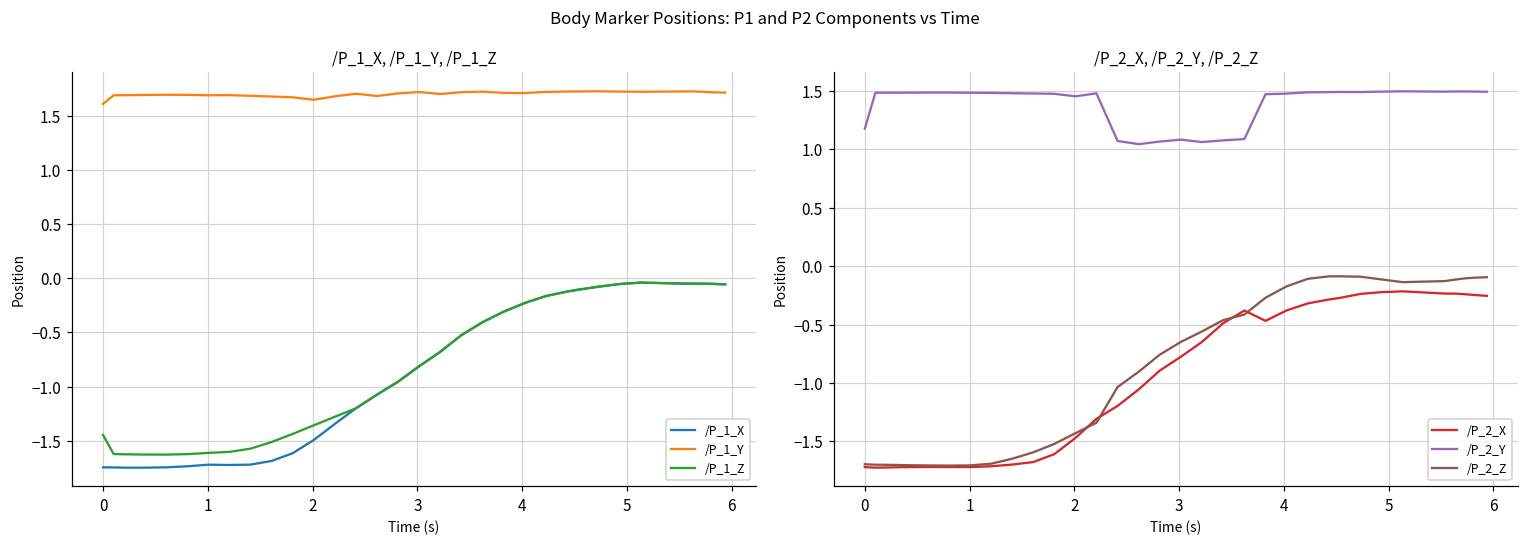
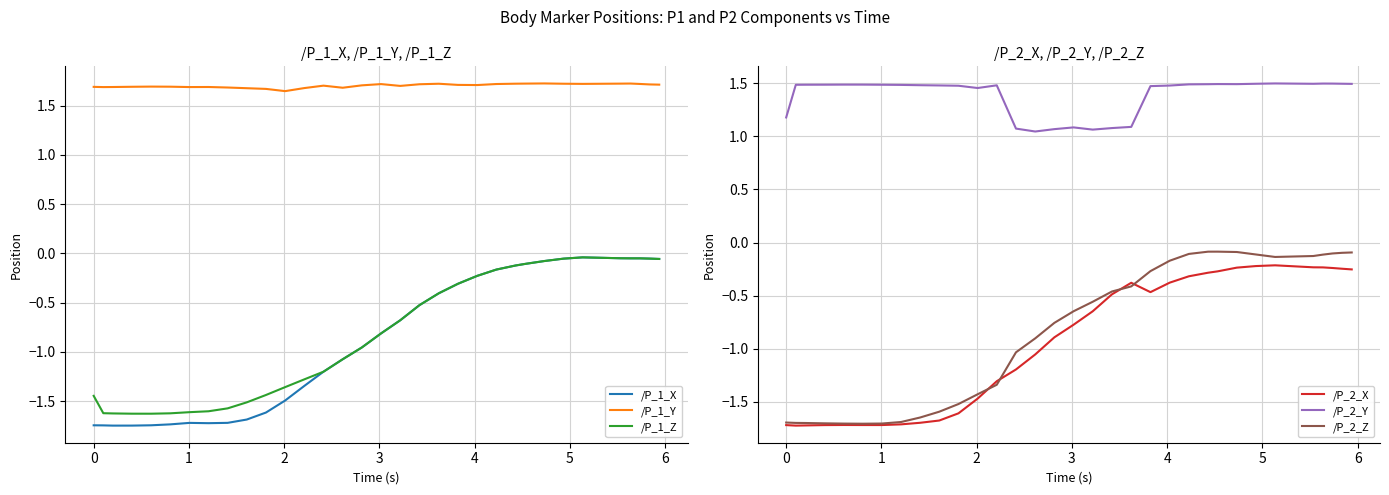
/P_1_X, /P_1_Y, /P_1_Z, /P_1_Y, 0: 1.6 -> 1.7
